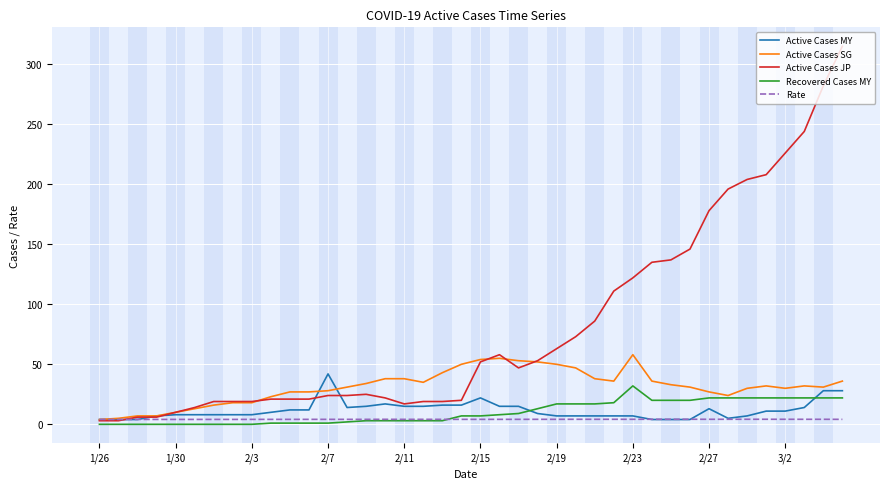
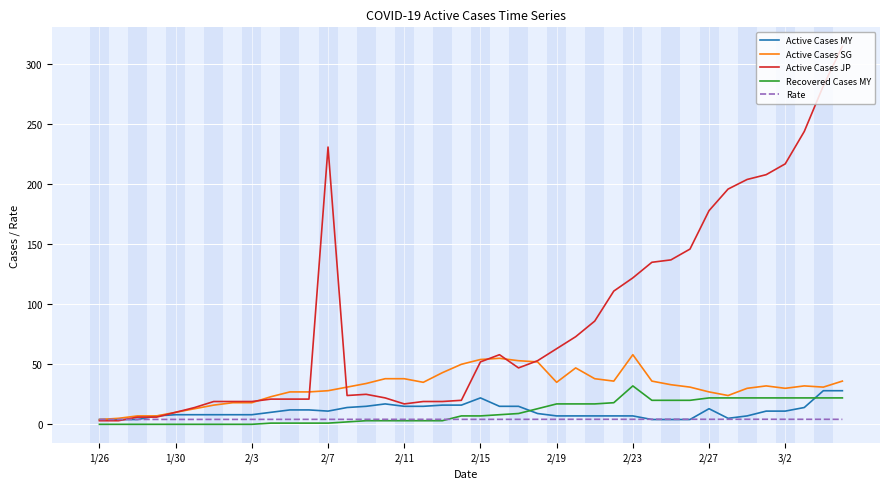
Active Cases MY, 2/7: 42 -> 11
Active Cases JP, 2/7: 24 -> 231
Active Cases SG, 2/19: 50 -> 35
Active Cases JP, 3/2: 226 -> 217
